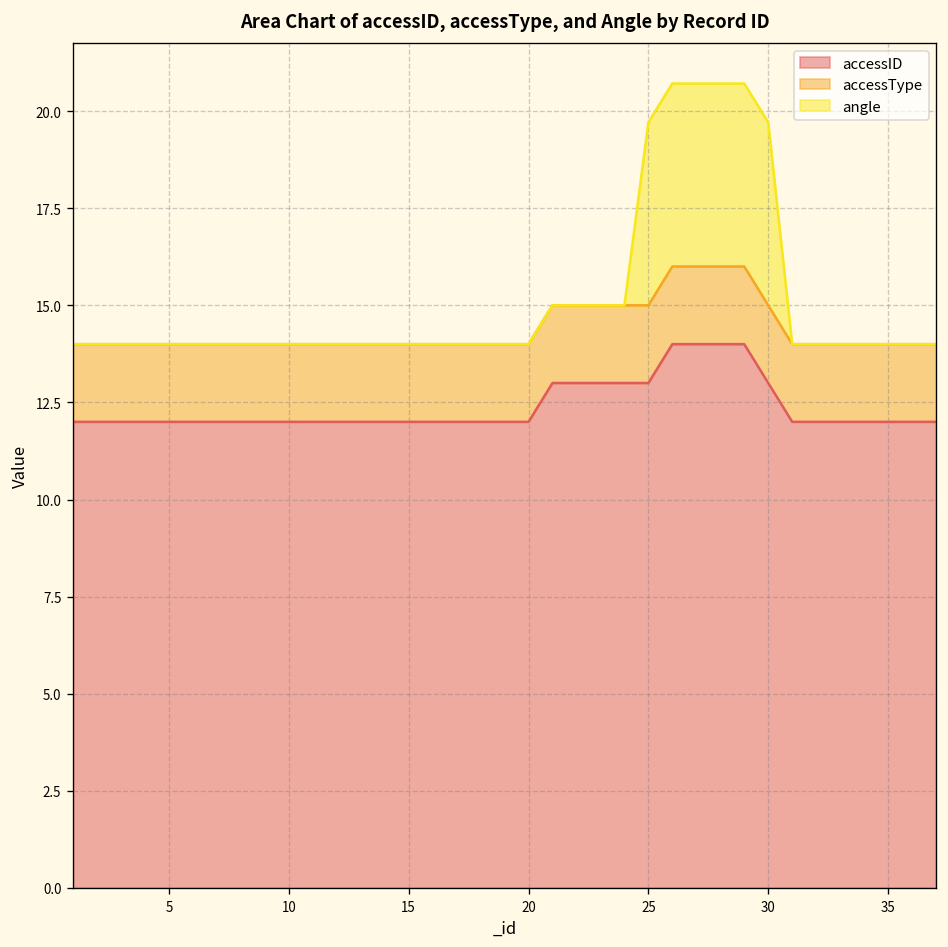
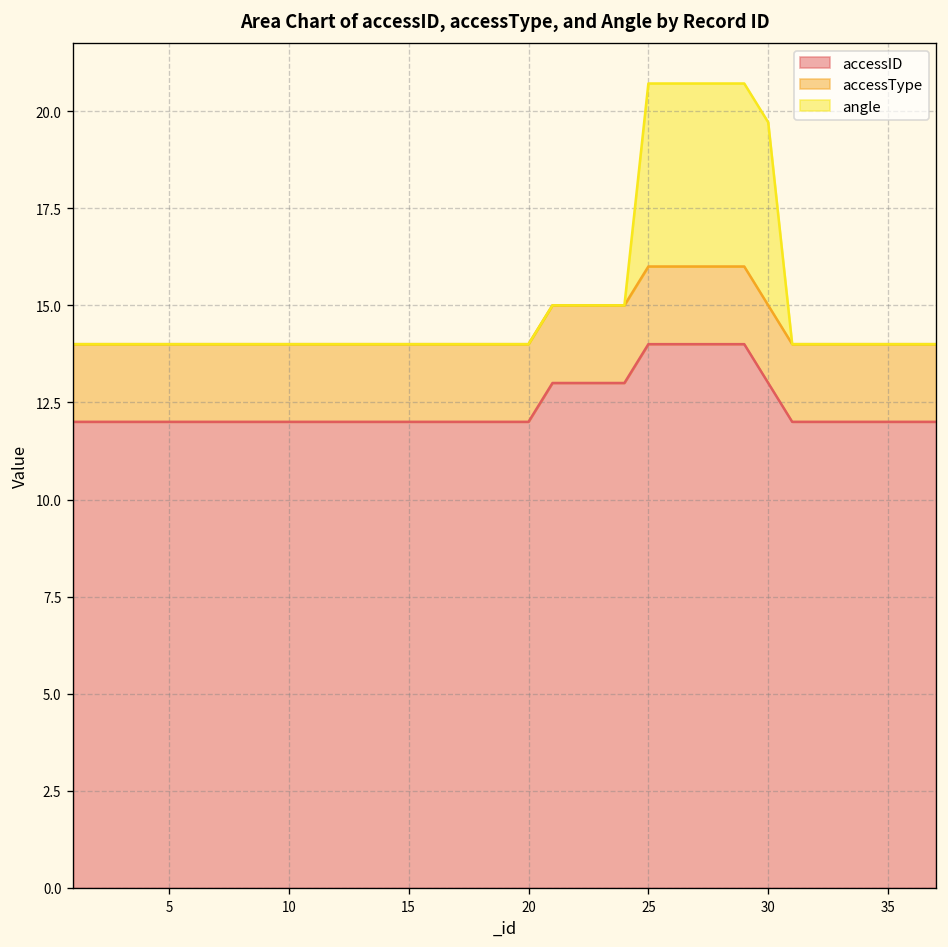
accessID, 25: 13 -> 14
